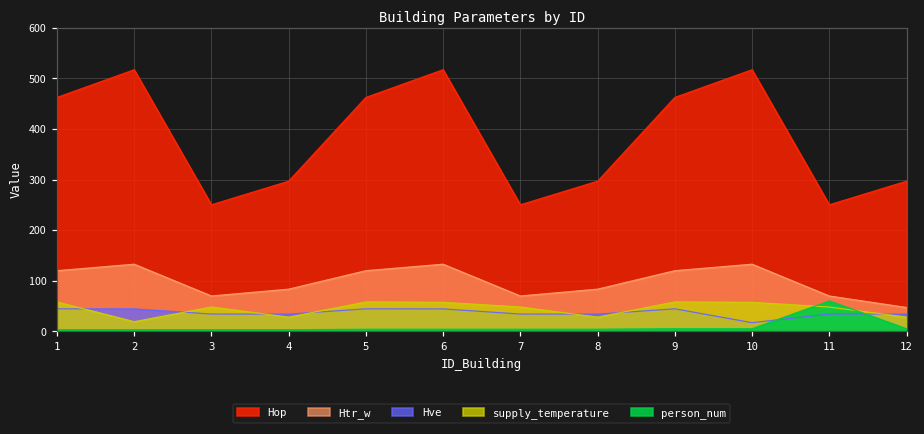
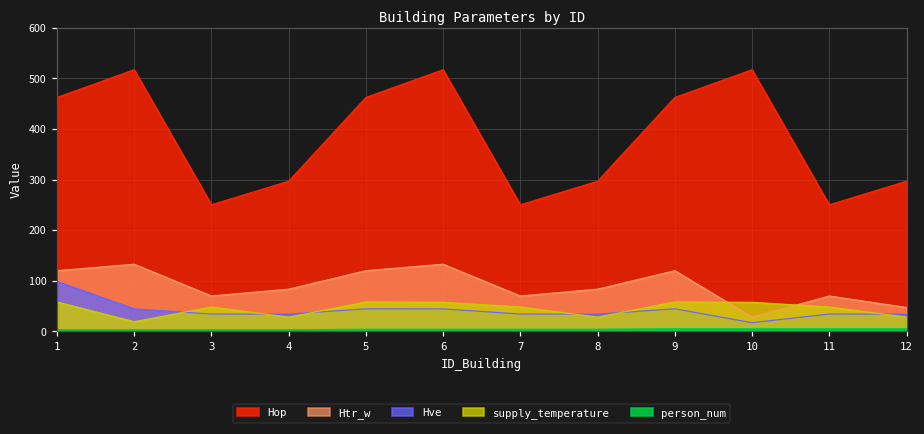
Hve, 1: 40 -> 100
Htr_w, 10: 130 -> 30
person_num, 11: 60 -> 10
